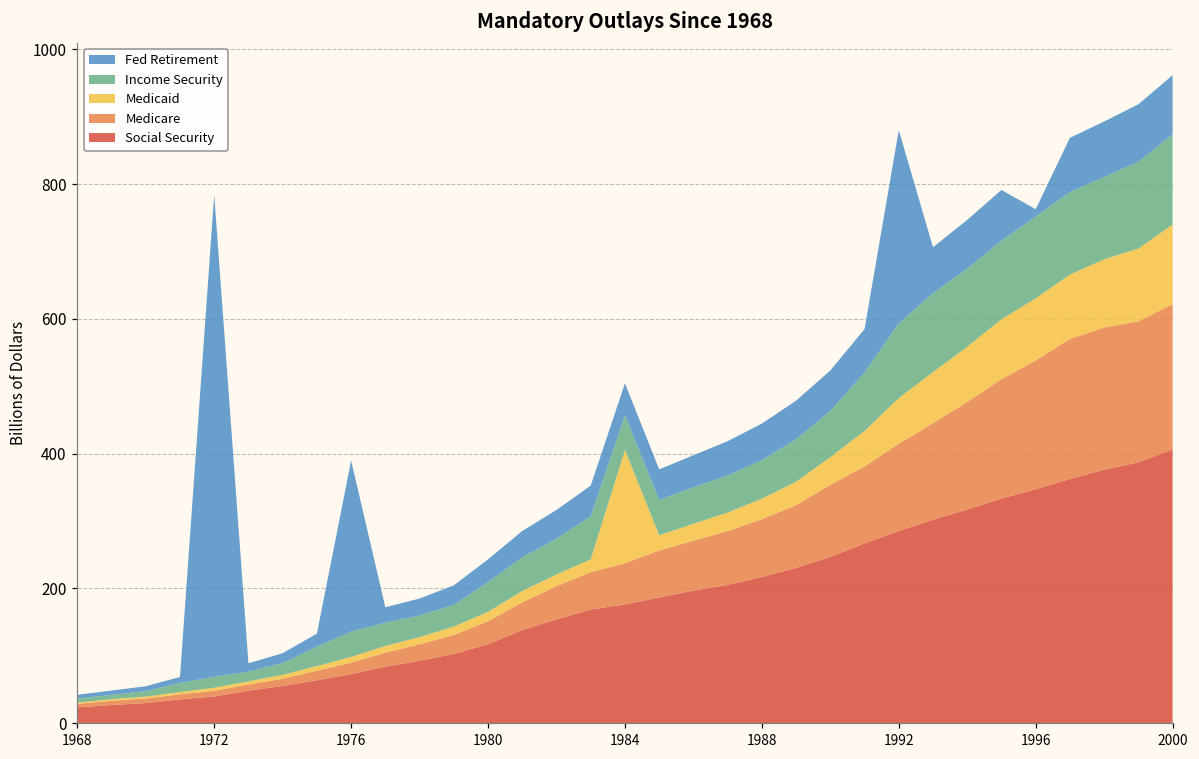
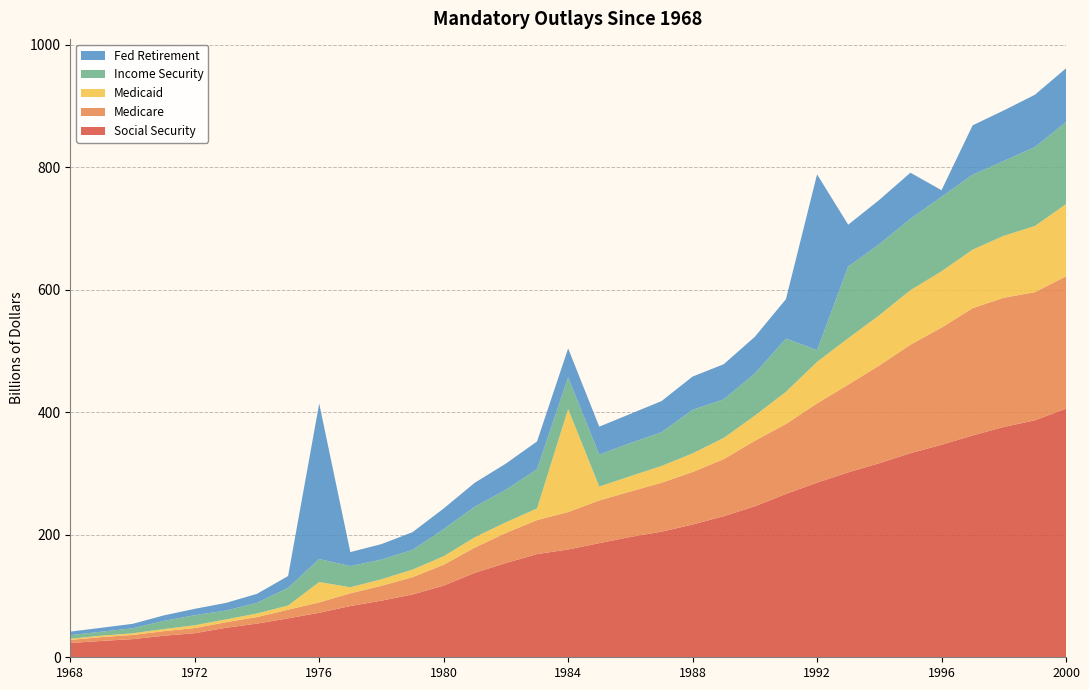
Fed Retirement, 1972: 720 -> 10
Medicaid, 1976: 10 -> 30
Income Security, 1988: 60 -> 70
Income Security, 1992: 110 -> 20
